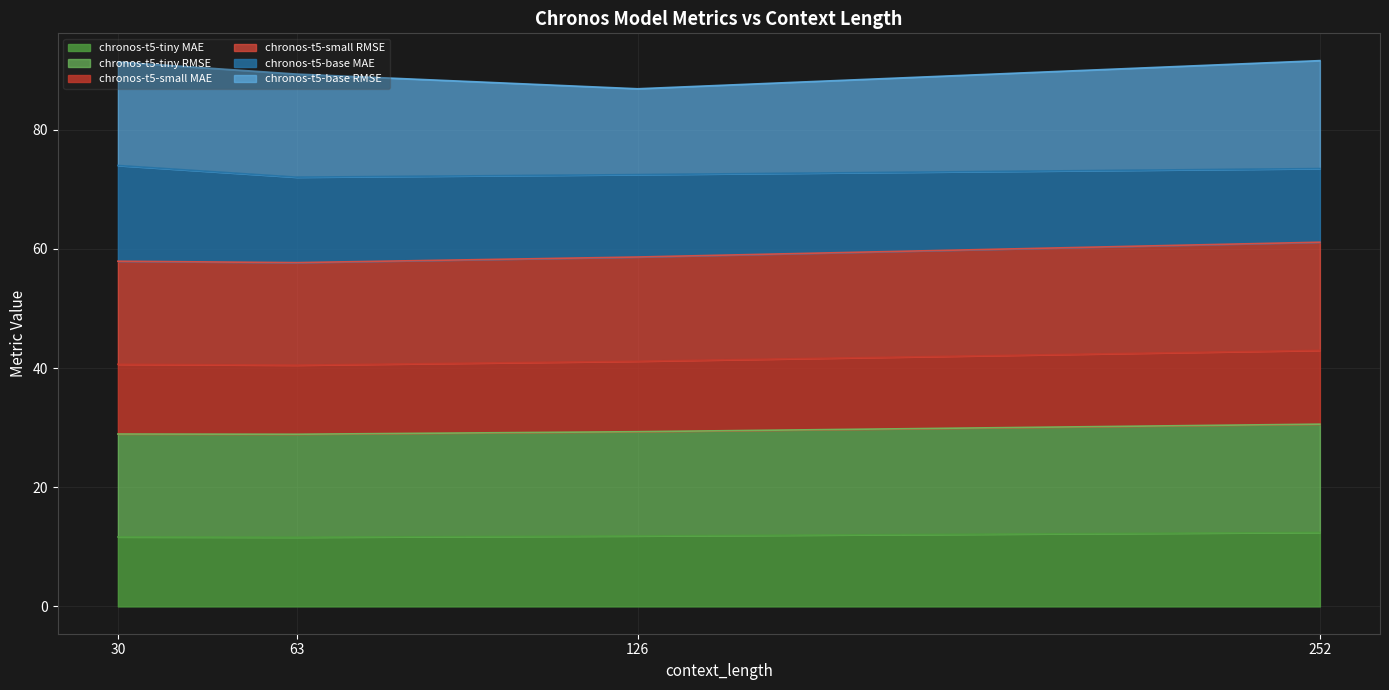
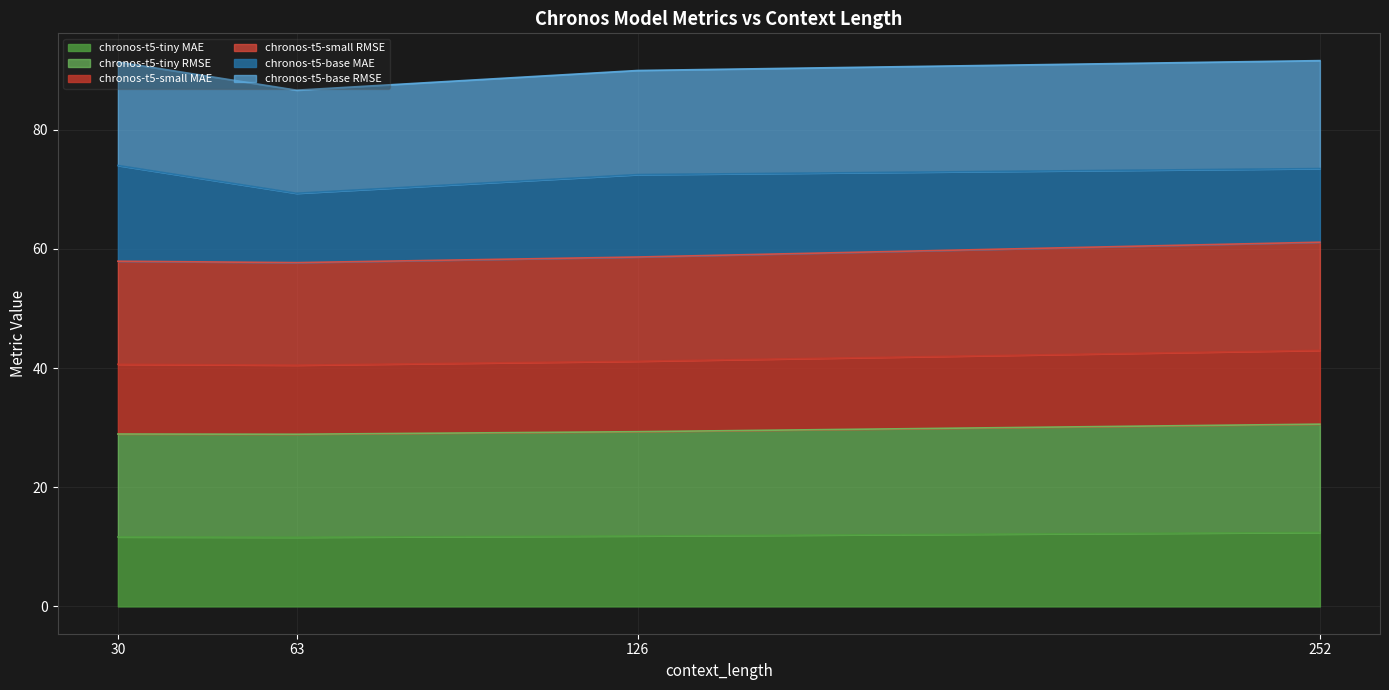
chronos-t5-base MAE, 63: 14 -> 12
chronos-t5-base RMSE, 126: 14 -> 17
